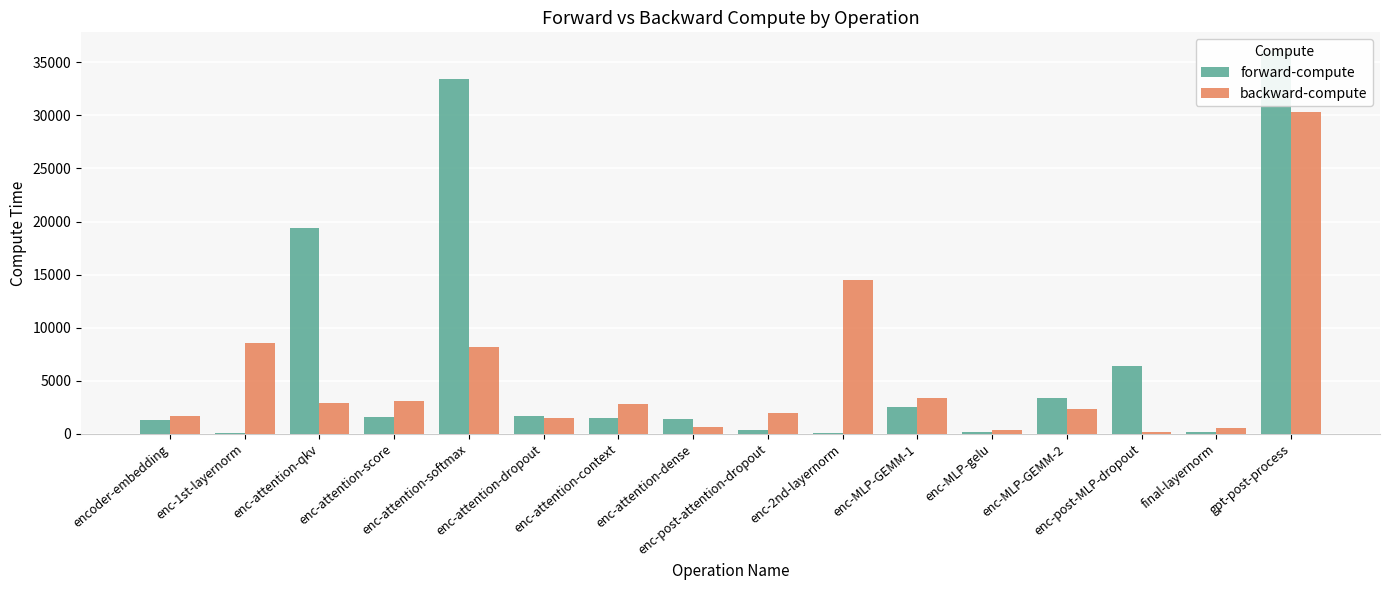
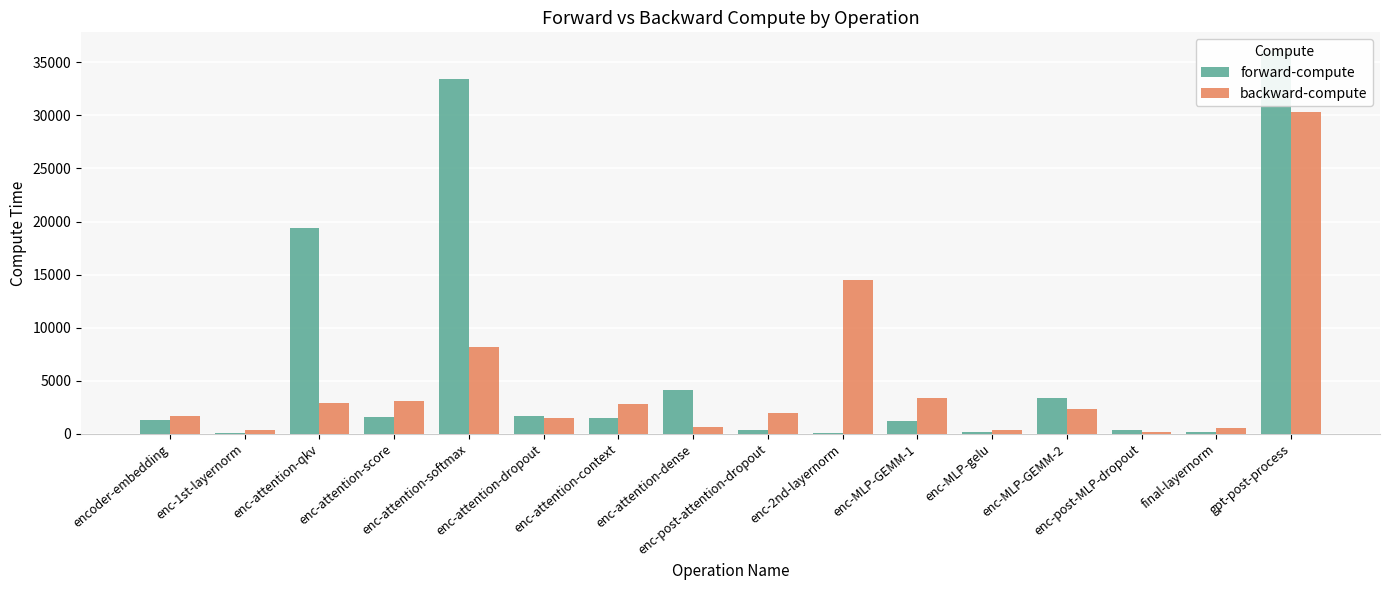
backward-compute, enc-1st-layernorm: 8500 -> 400
forward-compute, enc-attention-dense: 1400 -> 4100
forward-compute, enc-MLP-GEMM-1: 2500 -> 1200
forward-compute, enc-post-MLP-dropout: 6400 -> 300
